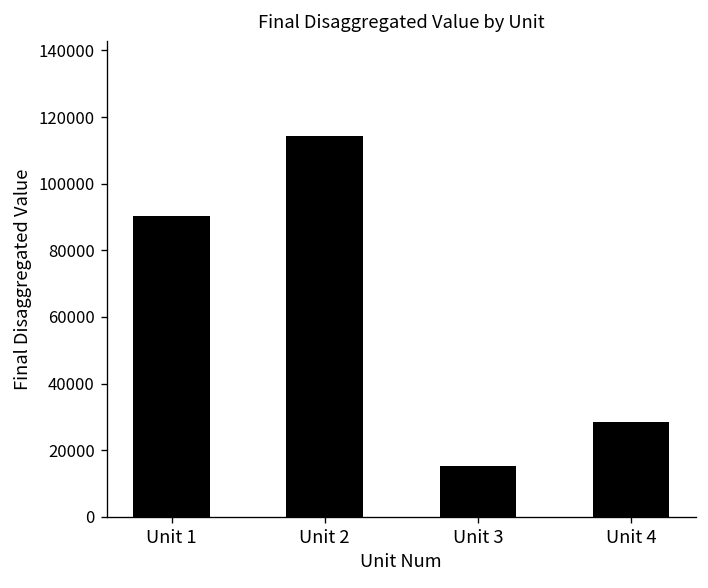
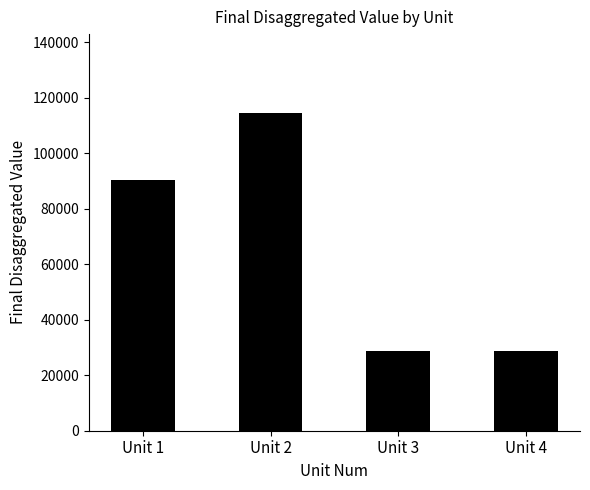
Unit 3: 15000 -> 29000
